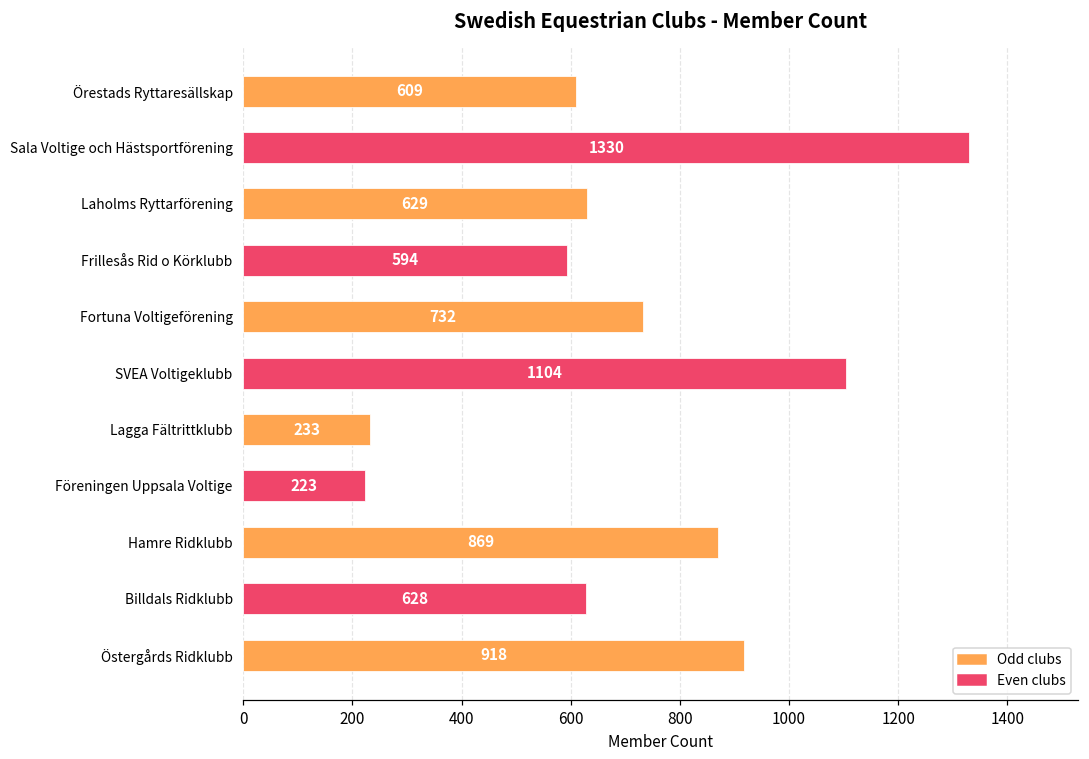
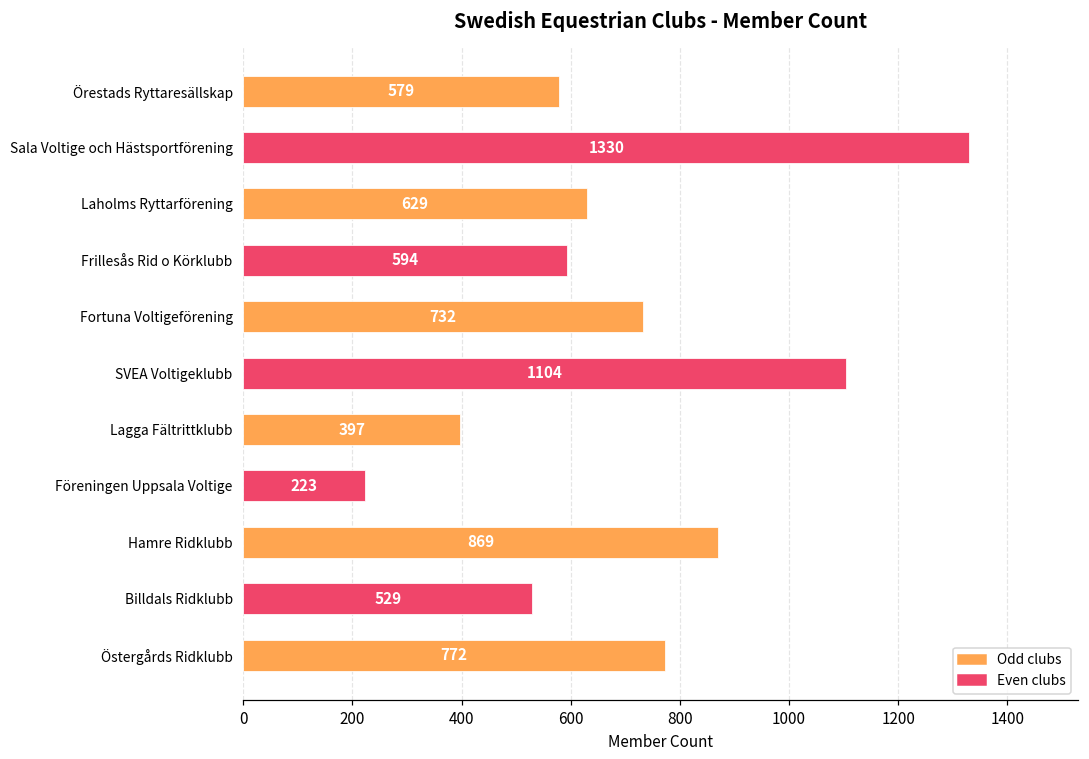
Örestads Ryttaresällskap: 609 -> 579
Lagga Fältrittklubb: 233 -> 397
Billdals Ridklubb: 628 -> 529
Östergårds Ridklubb: 918 -> 772
